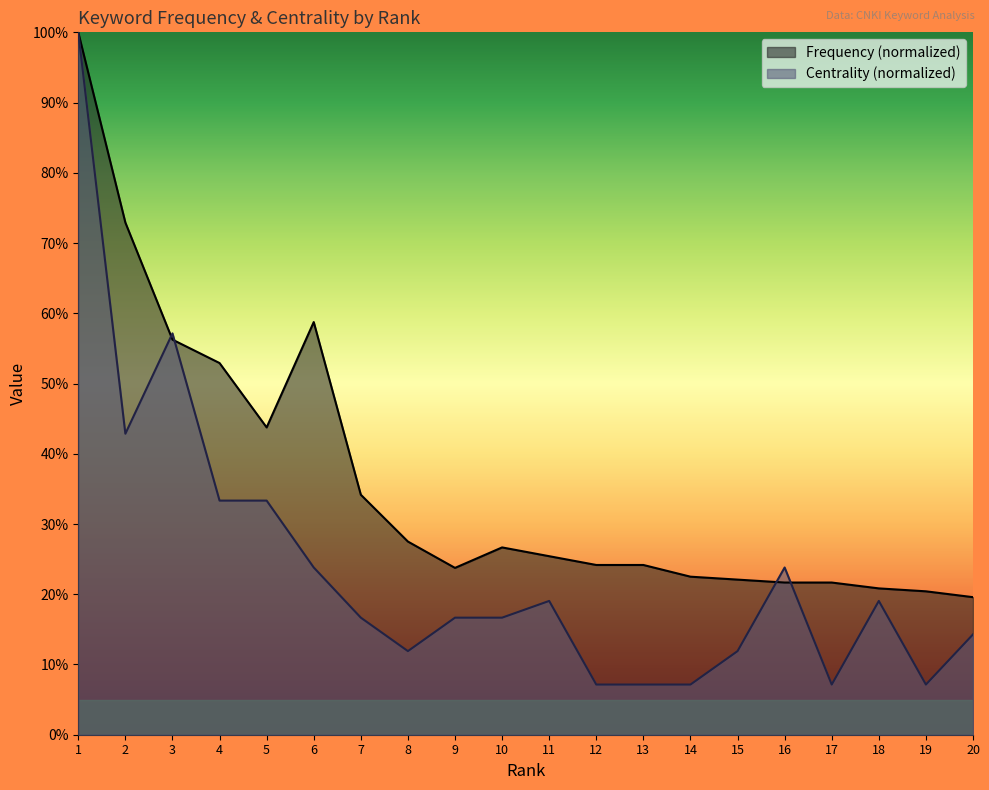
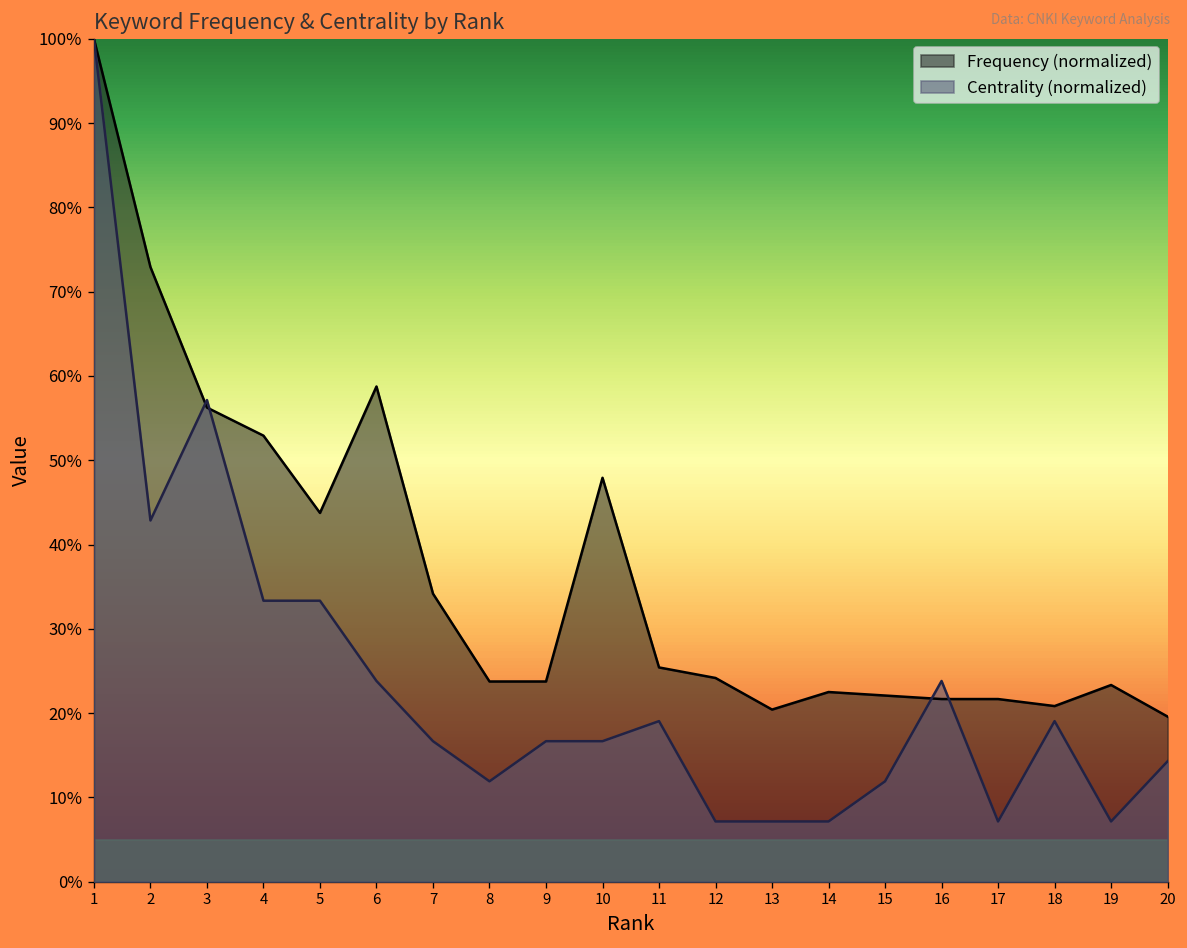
Frequency (normalized), 8: 28% -> 24%
Frequency (normalized), 10: 27% -> 48%
Frequency (normalized), 13: 24% -> 20%
Frequency (normalized), 19: 20% -> 23%
